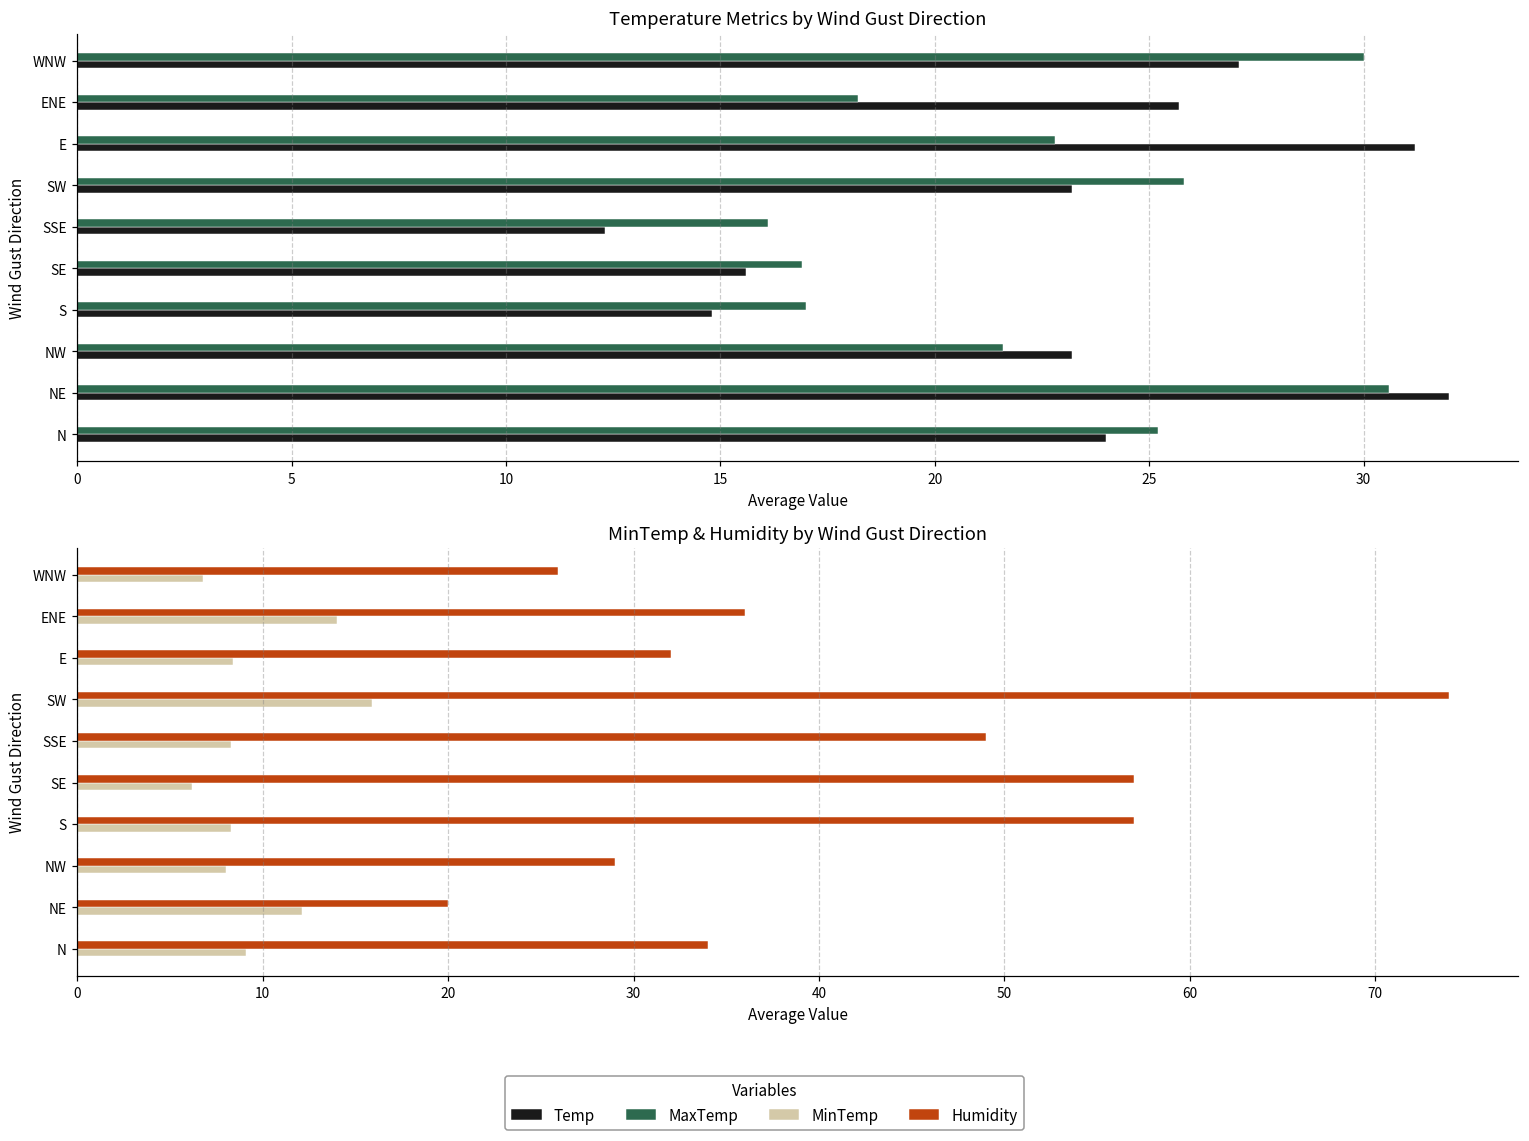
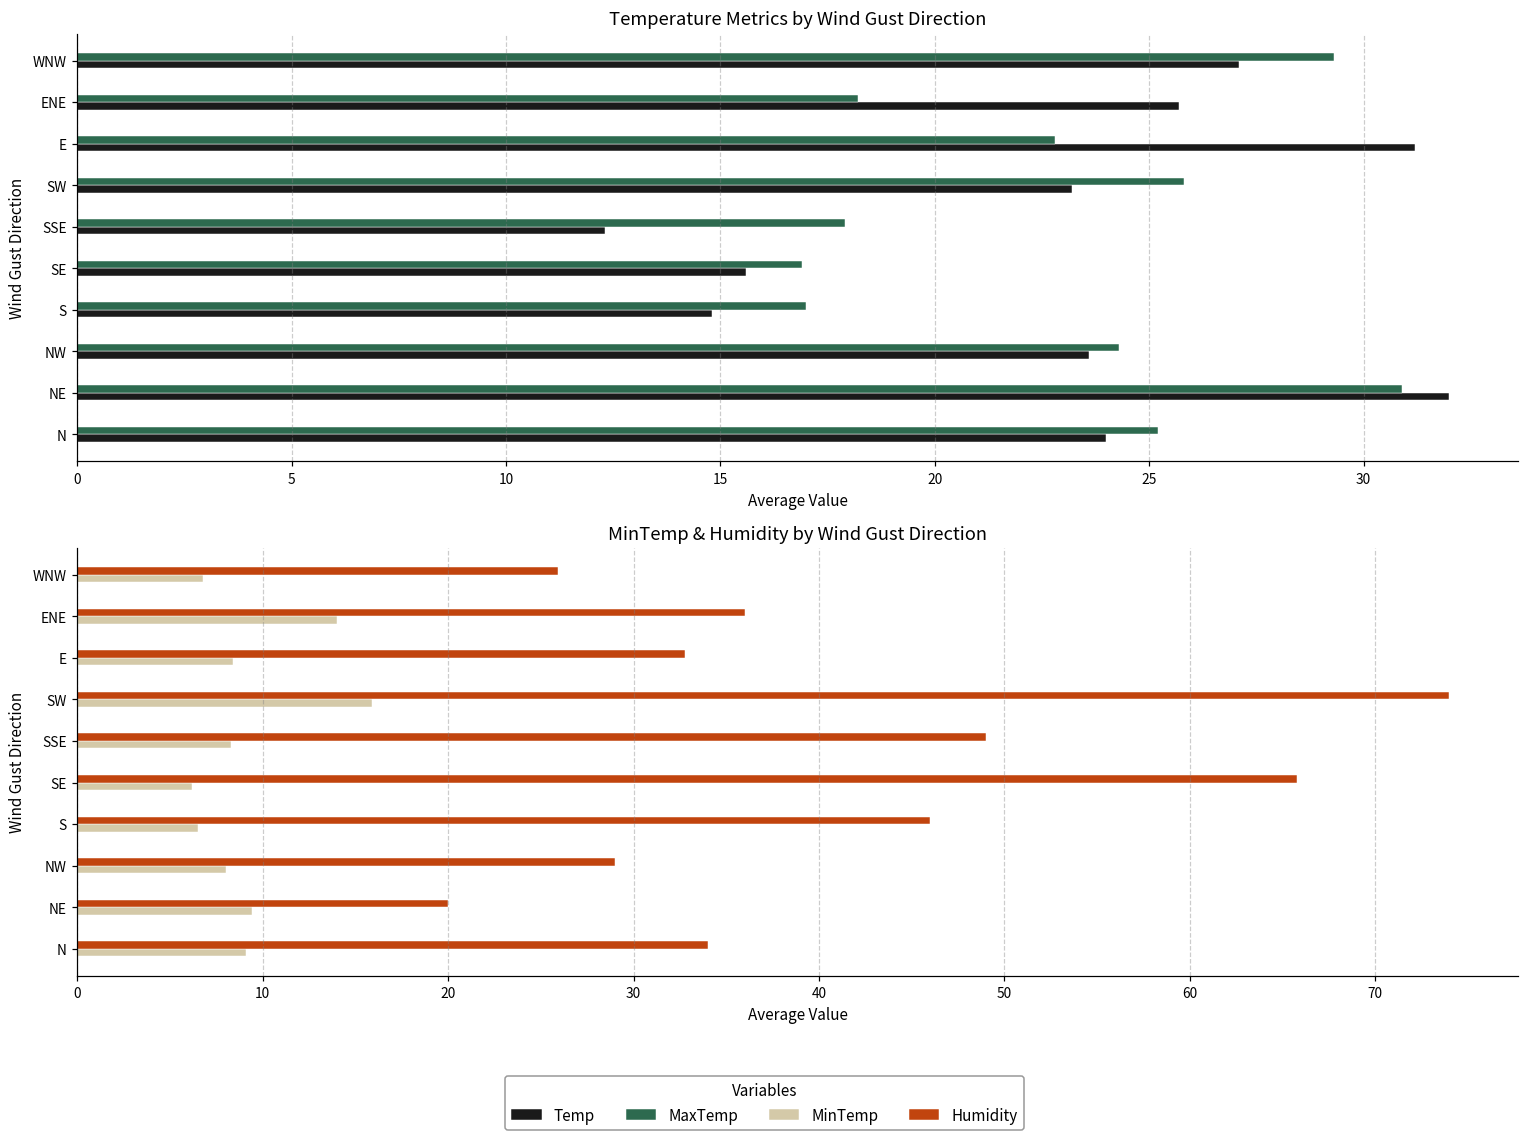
Temperature Metrics by Wind Gust Direction, MaxTemp, WNW: 30.0 -> 29.3
Temperature Metrics by Wind Gust Direction, MaxTemp, SSE: 16.1 -> 17.9
Temperature Metrics by Wind Gust Direction, MaxTemp, NW: 21.6 -> 24.3
Temperature Metrics by Wind Gust Direction, Temp, NW: 23.2 -> 23.6
Temperature Metrics by Wind Gust Direction, MaxTemp, NE: 30.6 -> 30.9
MinTemp & Humidity by Wind Gust Direction, Humidity, E: 32.0 -> 32.8
MinTemp & Humidity by Wind Gust Direction, Humidity, SE: 57.0 -> 65.8
MinTemp & Humidity by Wind Gust Direction, Humidity, S: 57 -> 46
MinTemp & Humidity by Wind Gust Direction, MinTemp, S: 8.3 -> 6.5
MinTemp & Humidity by Wind Gust Direction, MinTemp, NE: 12.1 -> 9.4
